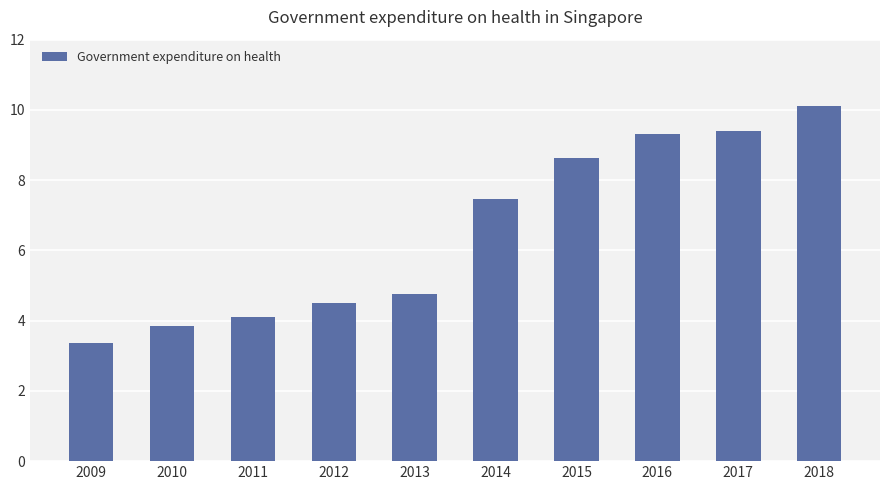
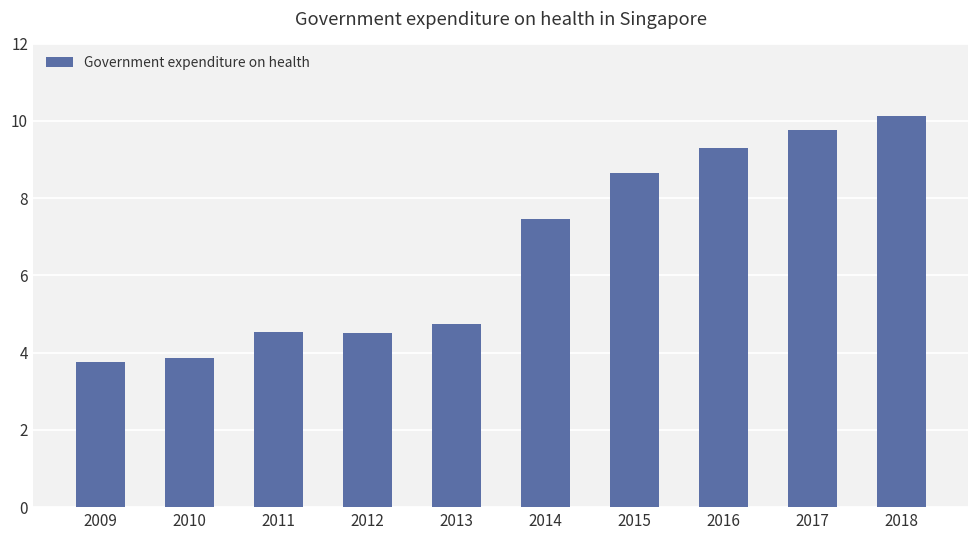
2009: 3.4 -> 3.8
2011: 4.1 -> 4.5
2017: 9.4 -> 9.8
